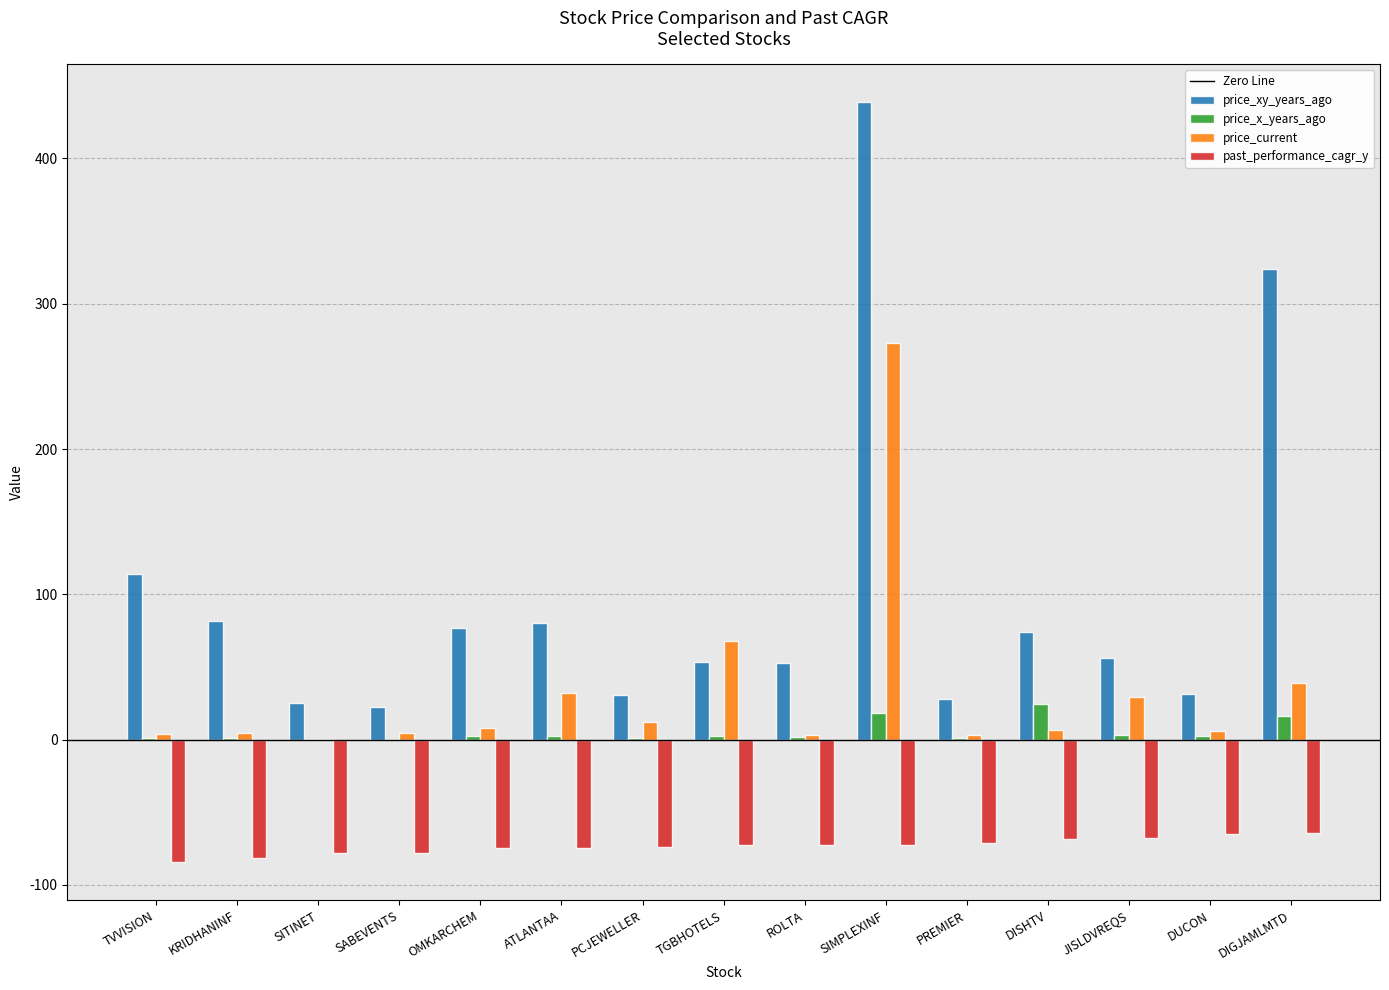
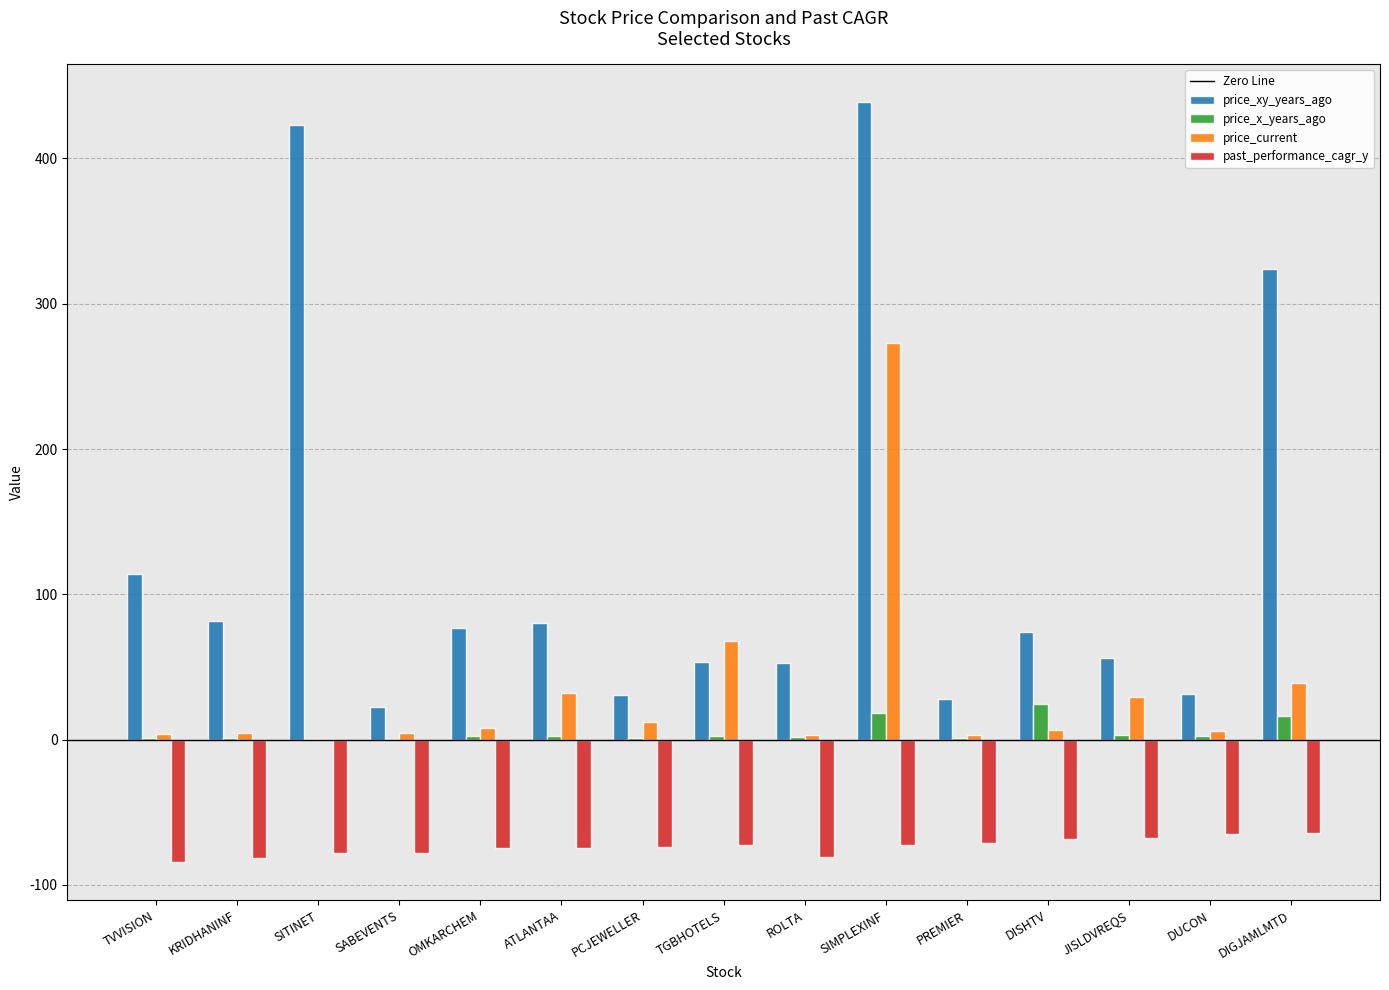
price_xy_years_ago, SITINET: 25 -> 423
past_performance_cagr_y, ROLTA: -72 -> -81
